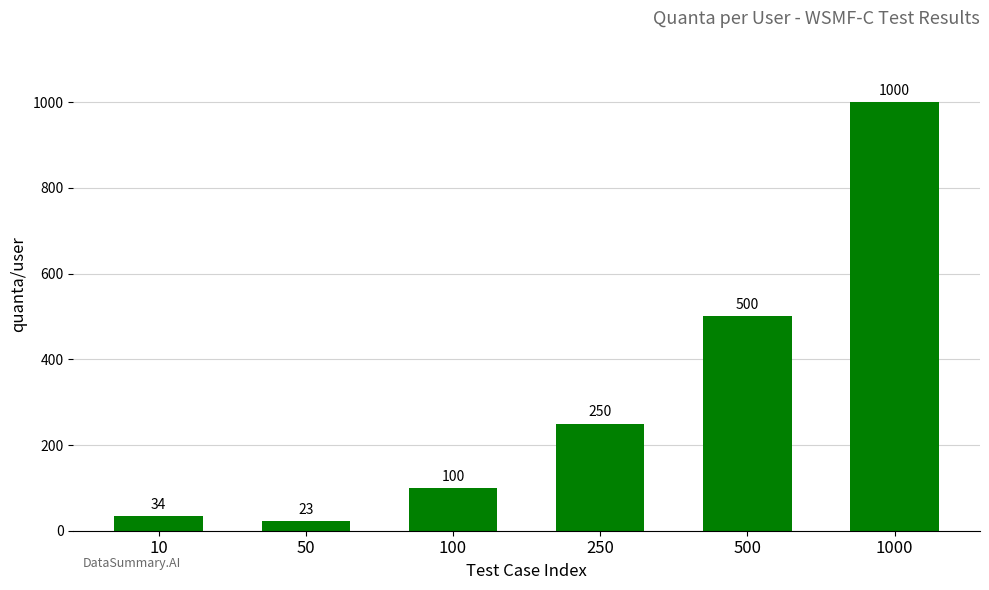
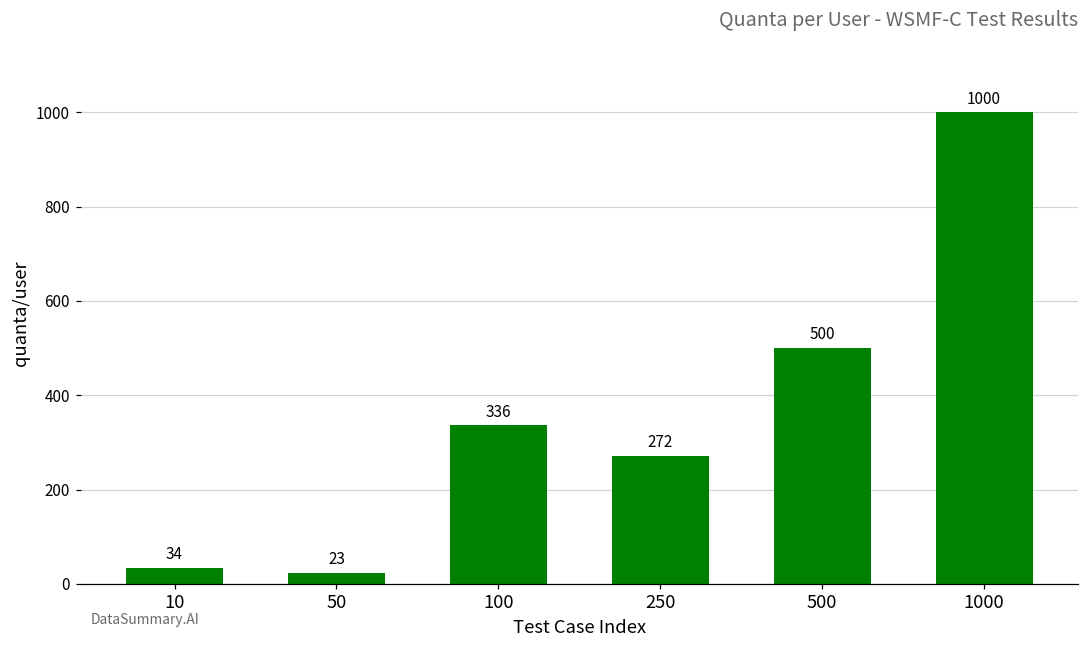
100: 100 -> 336
250: 250 -> 272
